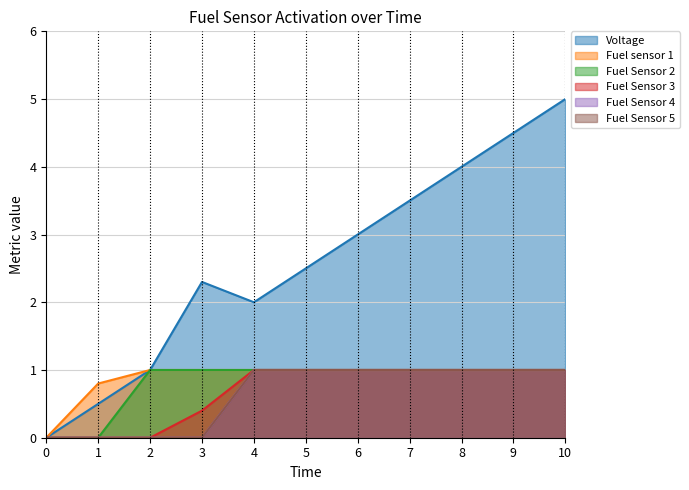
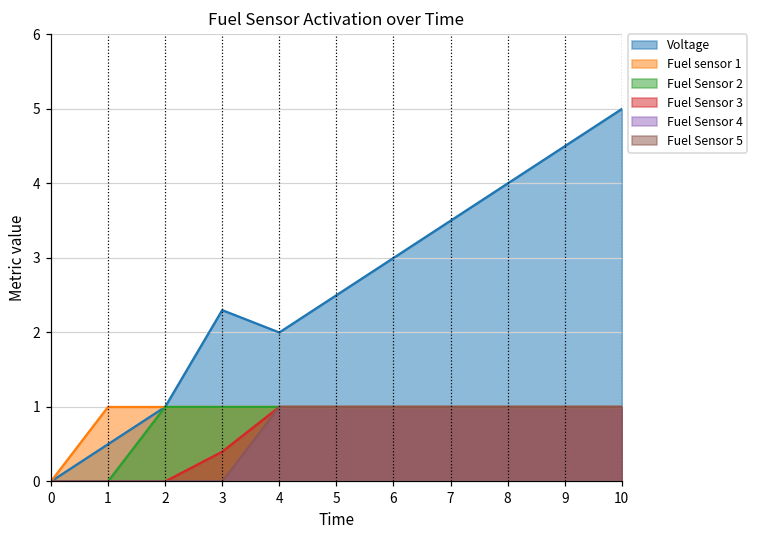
Fuel sensor 1, 1: 0.8 -> 1.0
